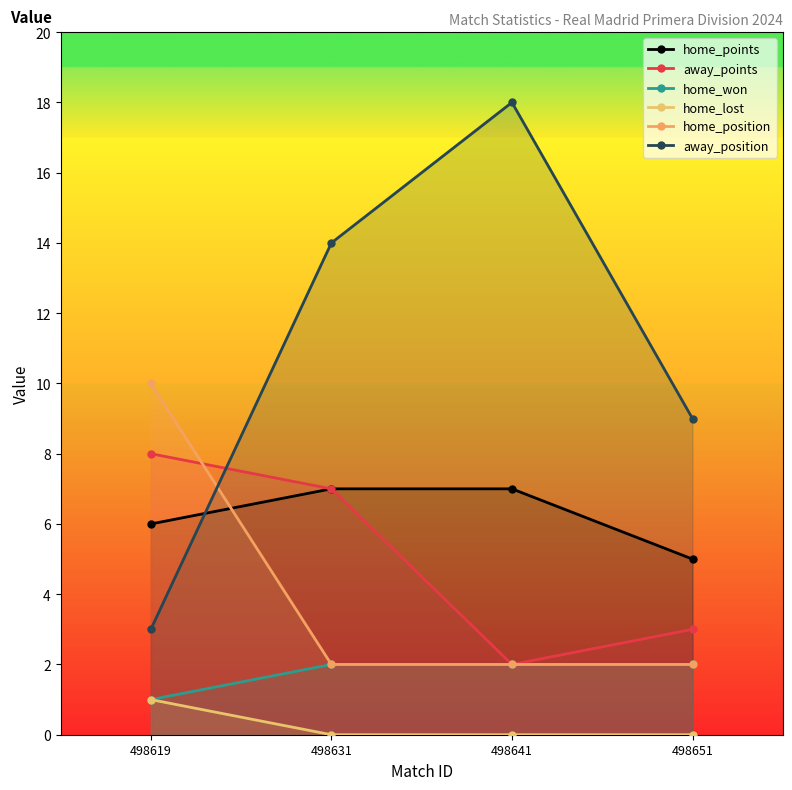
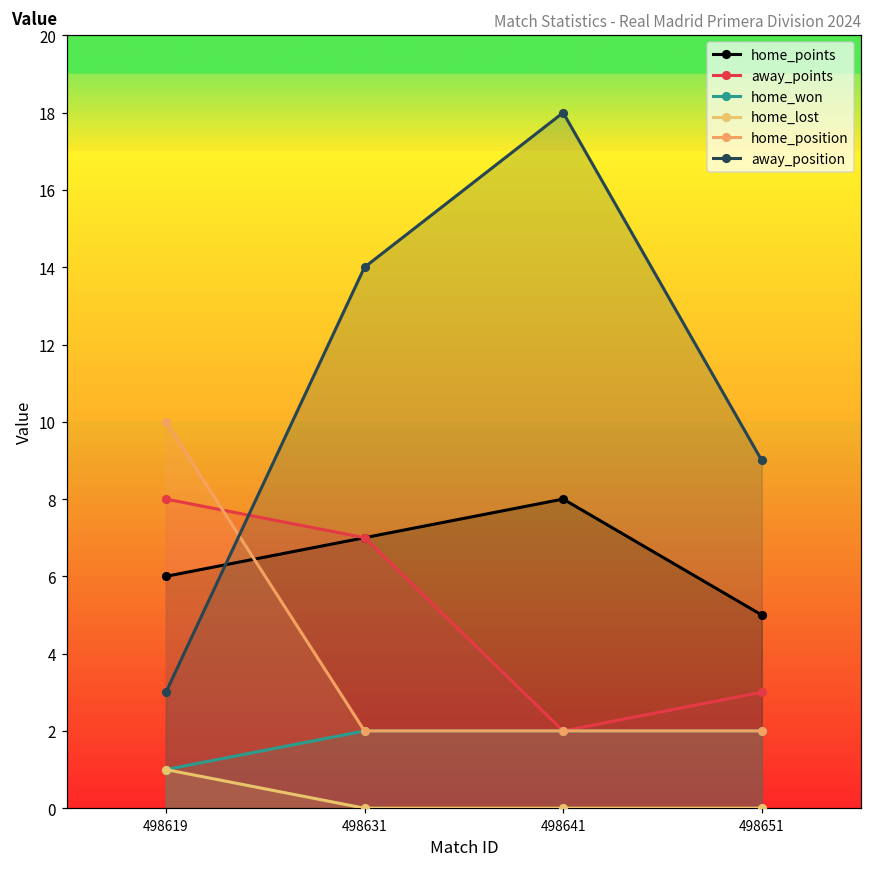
home_points, 498641: 7 -> 8
